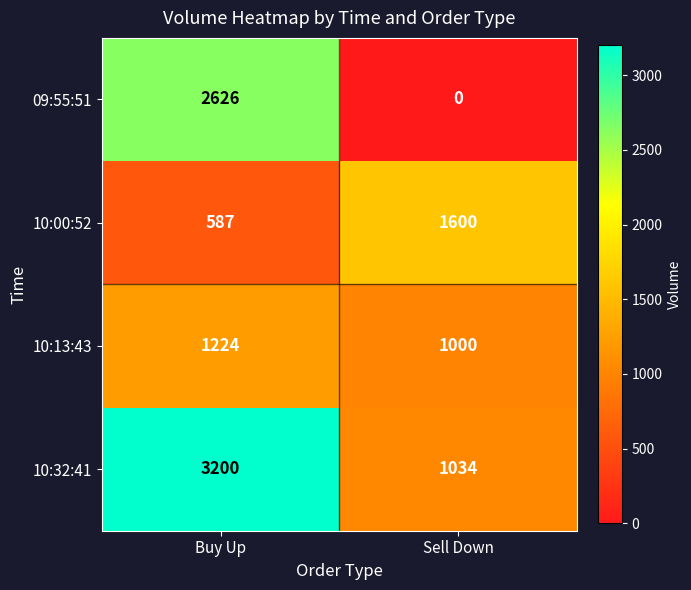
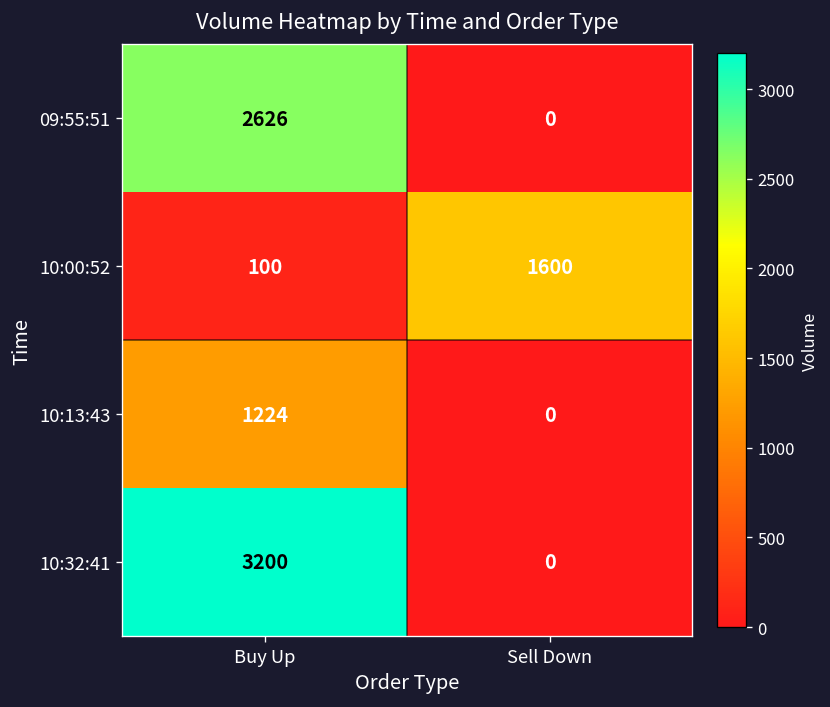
10:00:52, Buy Up: 587 -> 100
10:13:43, Sell Down: 1000 -> 0
10:32:41, Sell Down: 1034 -> 0
